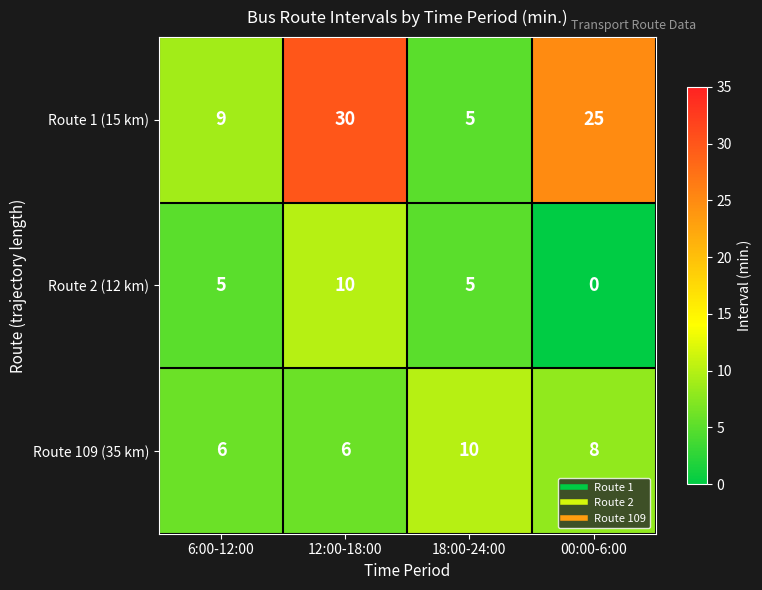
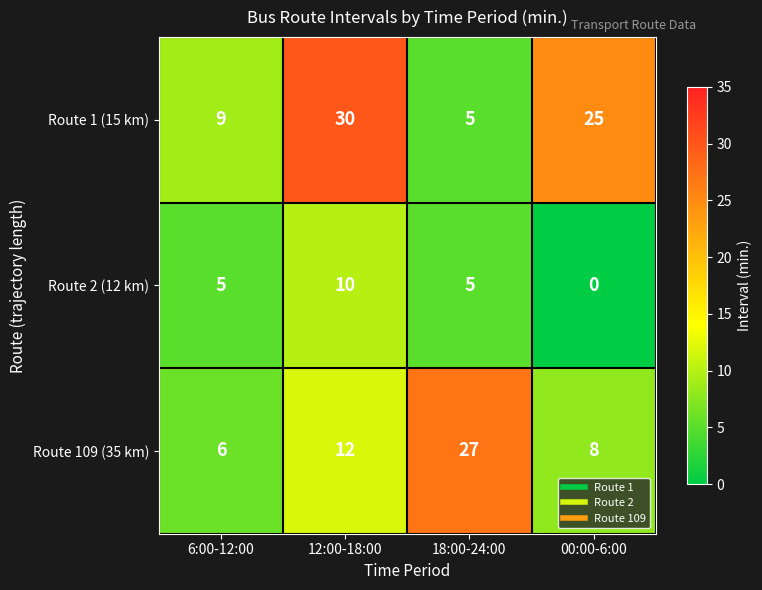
Route 109 (35 km), 12:00-18:00: 6 -> 12
Route 109 (35 km), 18:00-24:00: 10 -> 27
